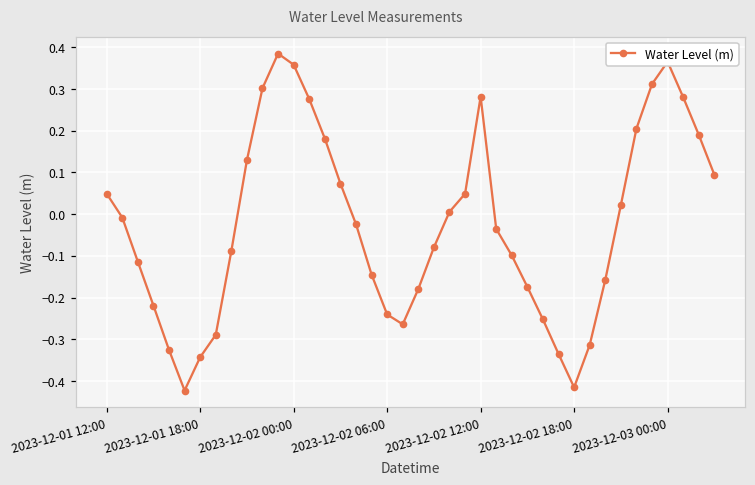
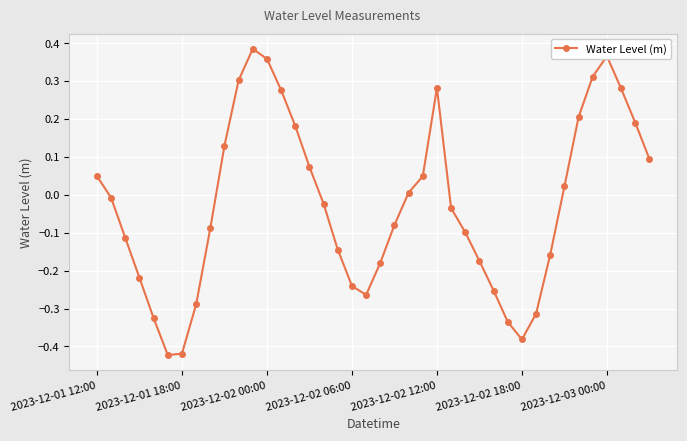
2023-12-01 18:00: -0.34 -> -0.42
2023-12-02 18:00: -0.42 -> -0.38
